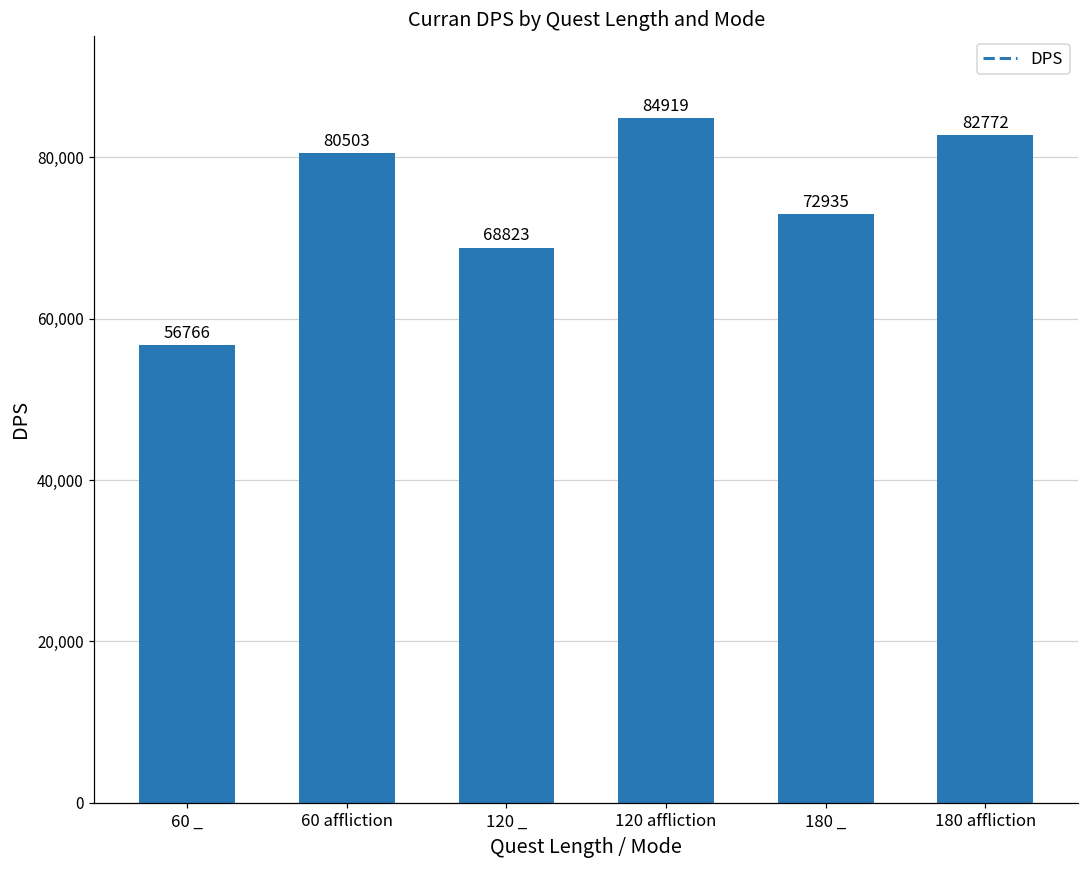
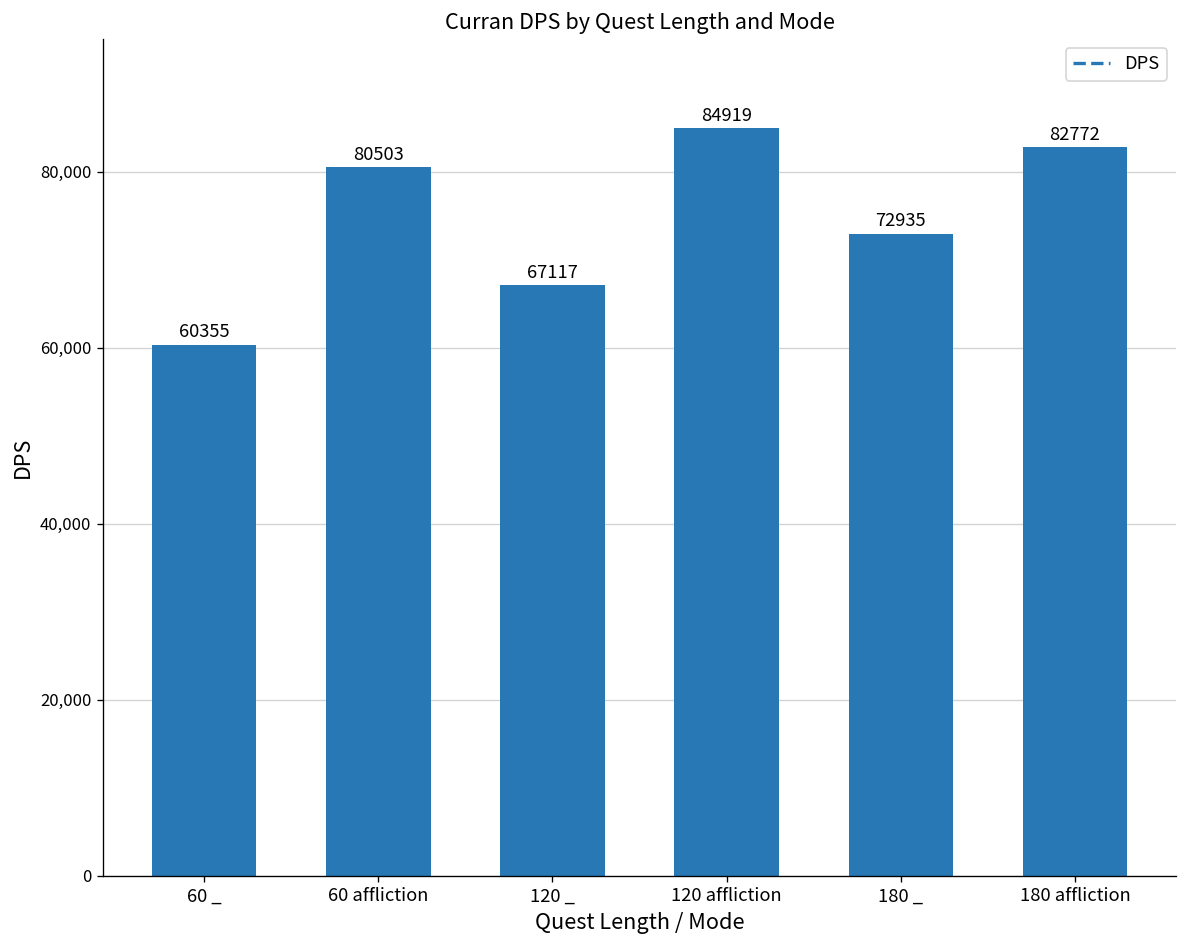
60 _: 56766 -> 60355
120 _: 68823 -> 67117
